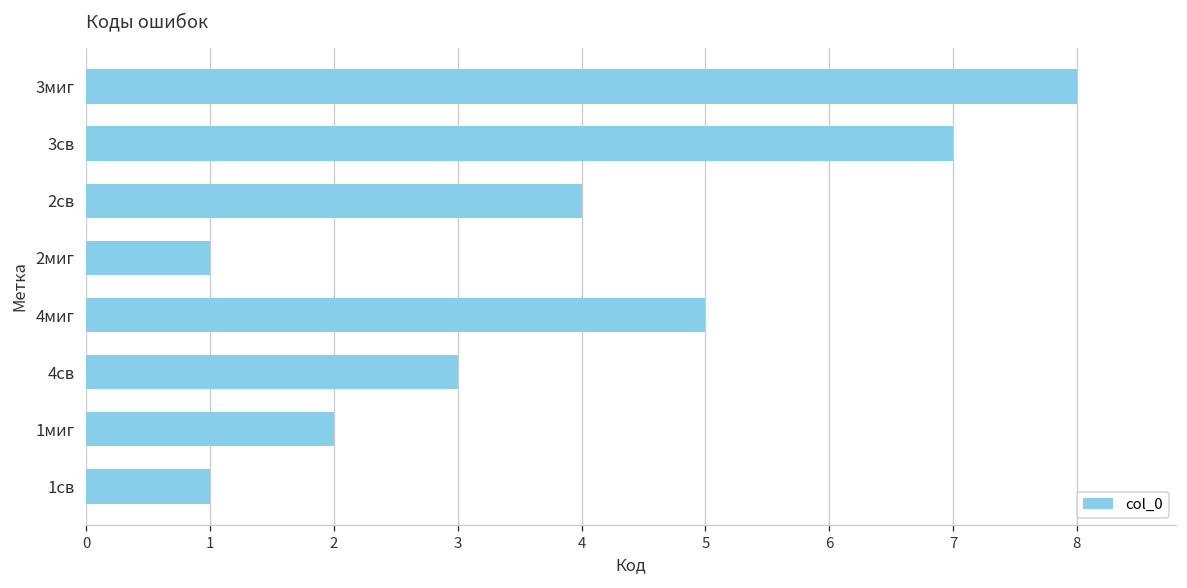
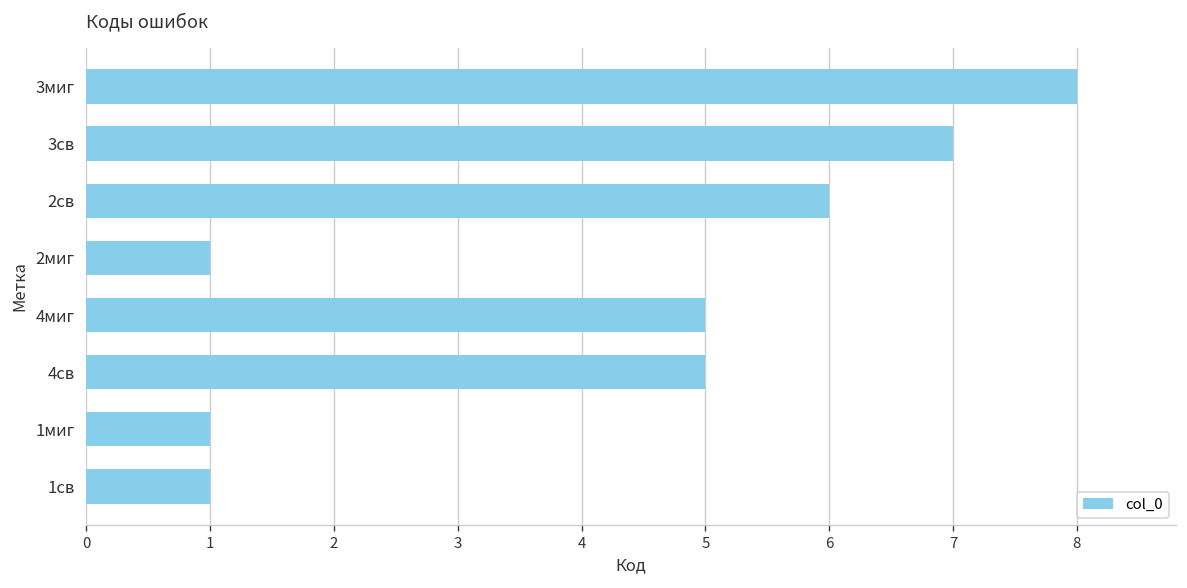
2св: 4 -> 6
4св: 3 -> 5
1миг: 2 -> 1
